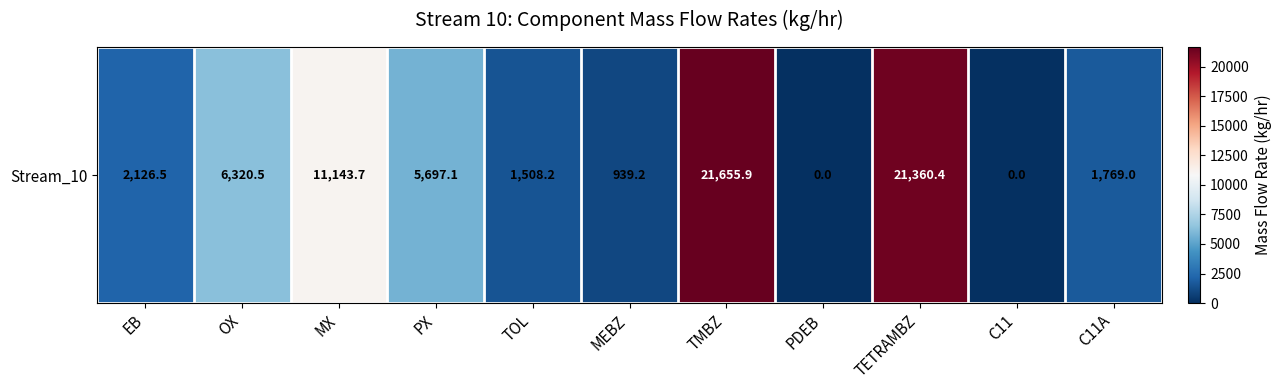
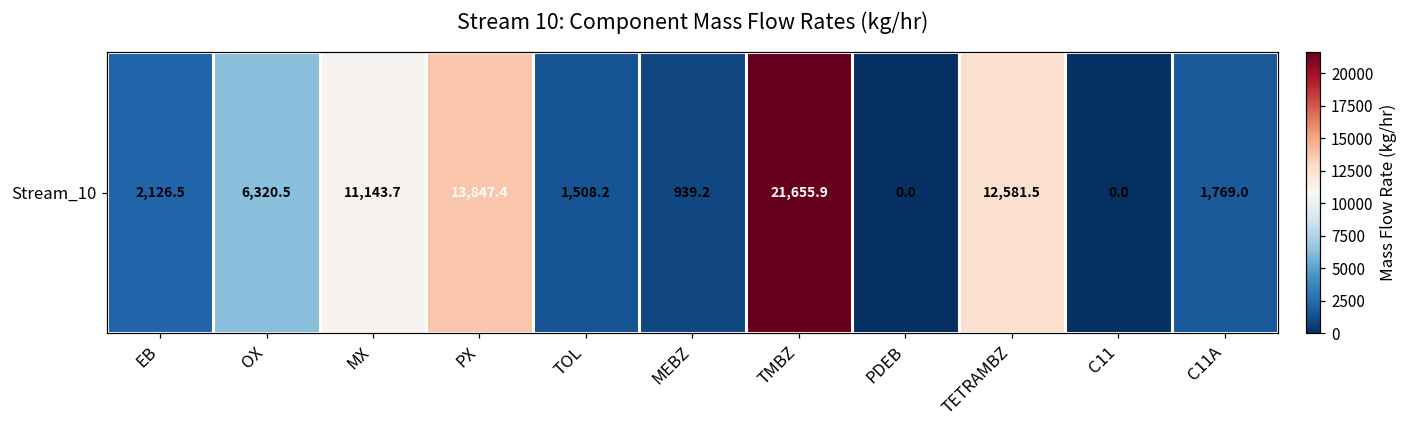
Stream_10, PX: 5,697.1 -> 13,847.4
Stream_10, TETRAMBZ: 21,360.4 -> 12,581.5
